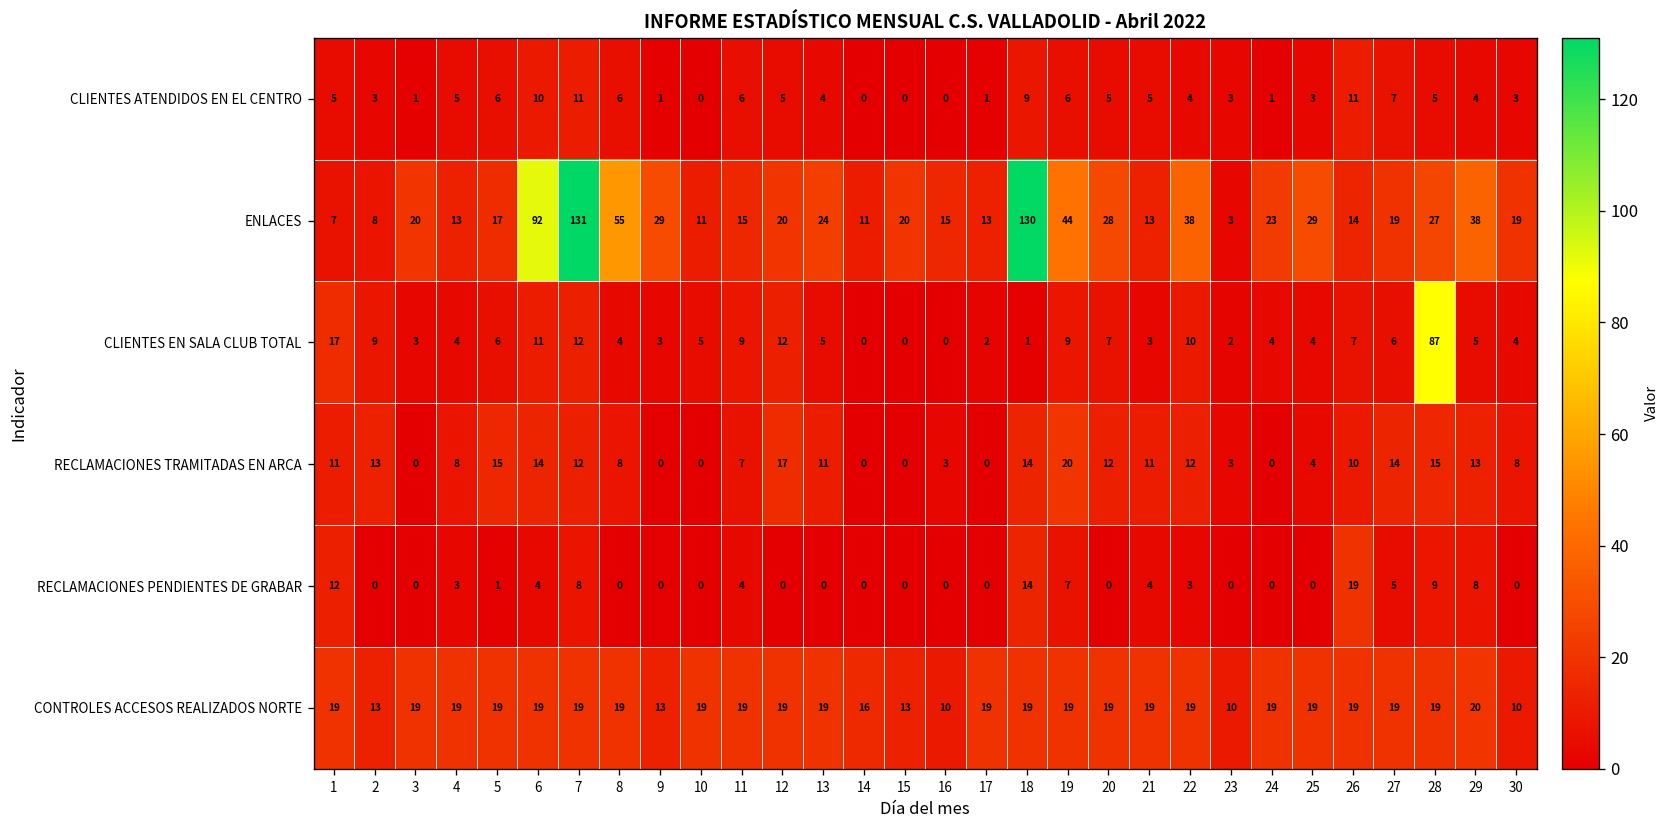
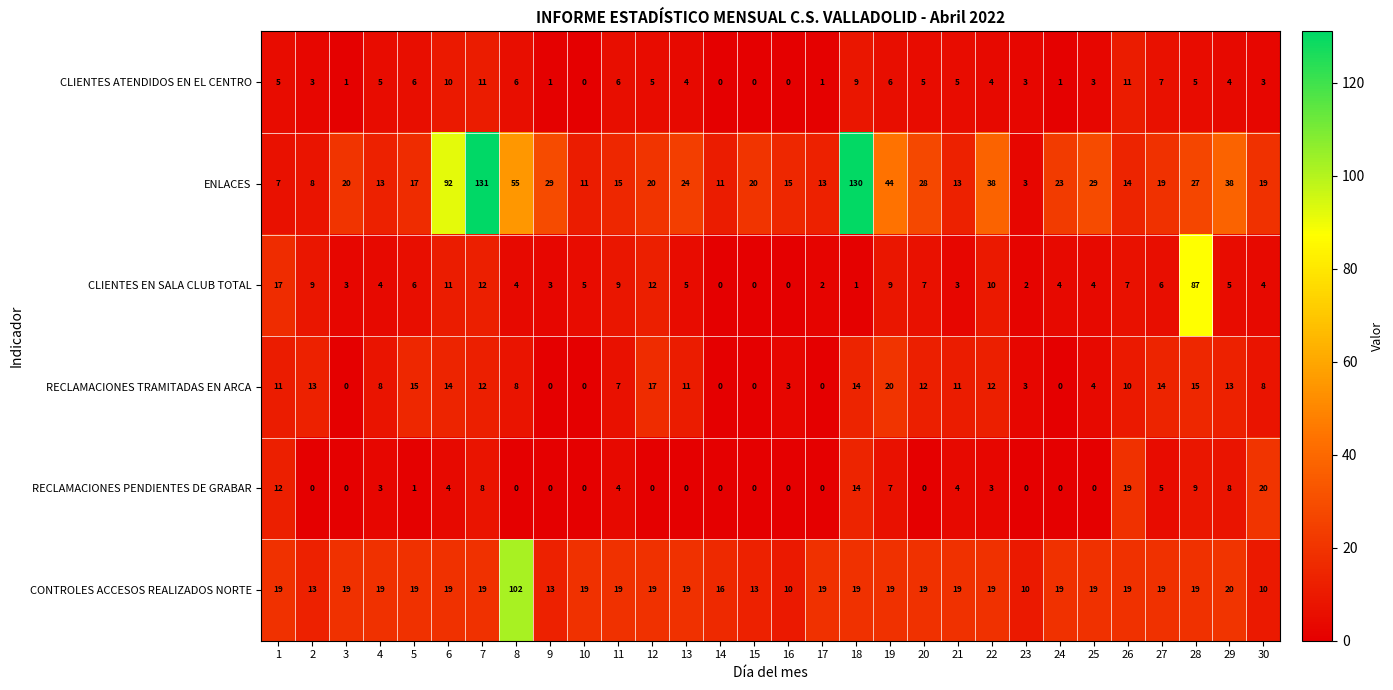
RECLAMACIONES PENDIENTES DE GRABAR, 30: 0 -> 20
CONTROLES ACCESOS REALIZADOS NORTE, 8: 19 -> 102
